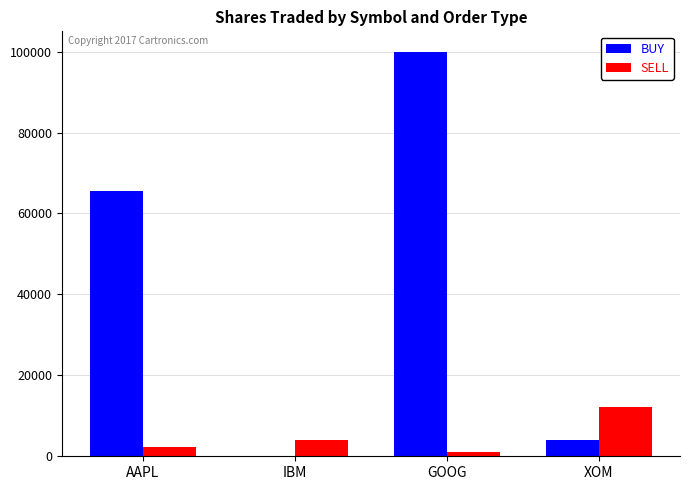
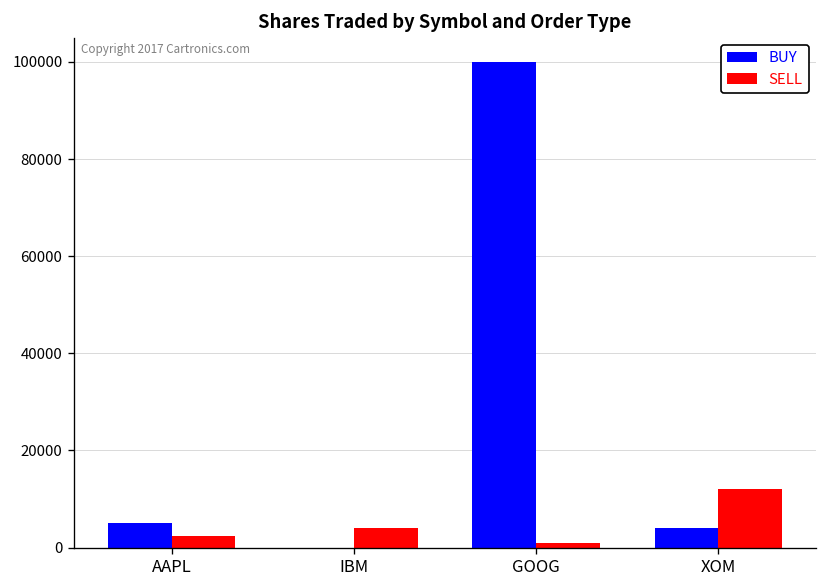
BUY, AAPL: 66000 -> 5000
